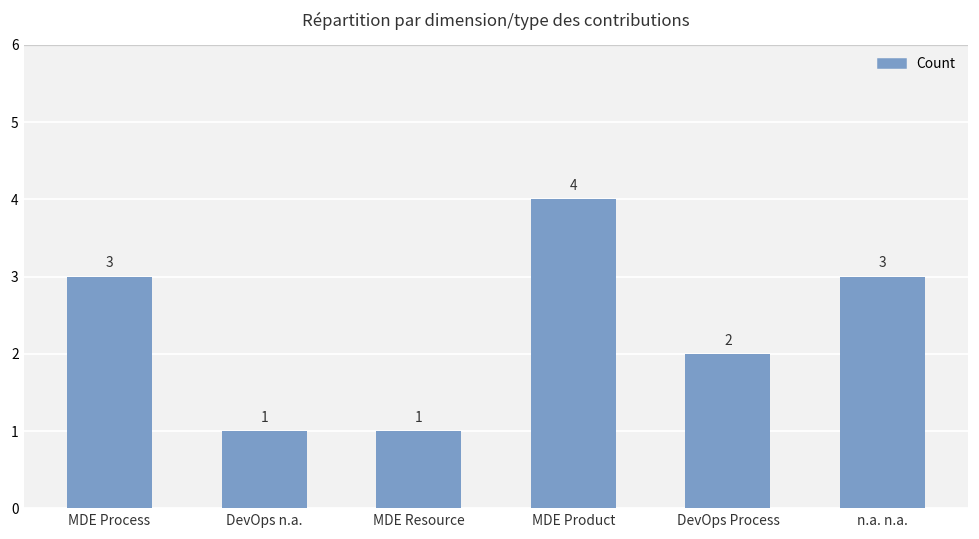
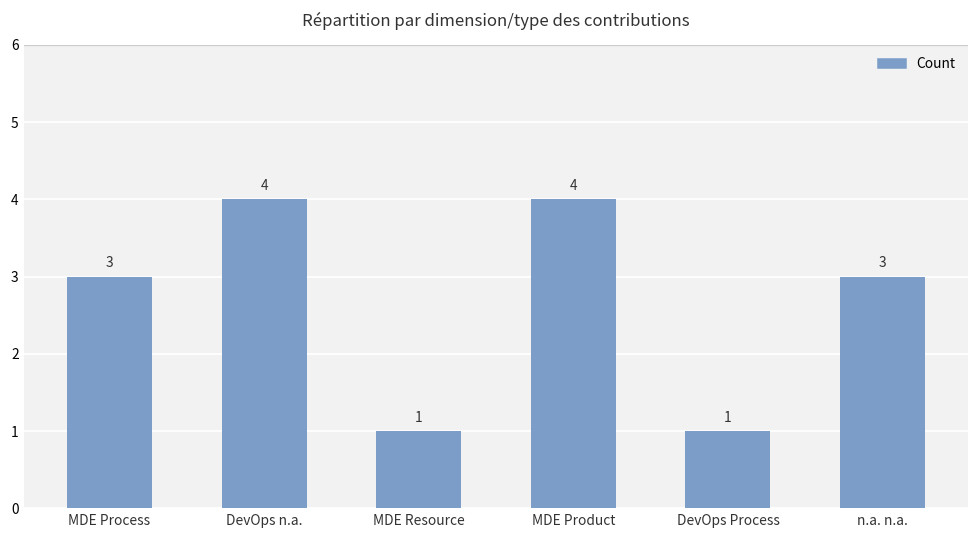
DevOps n.a.: 1 -> 4
DevOps Process: 2 -> 1
